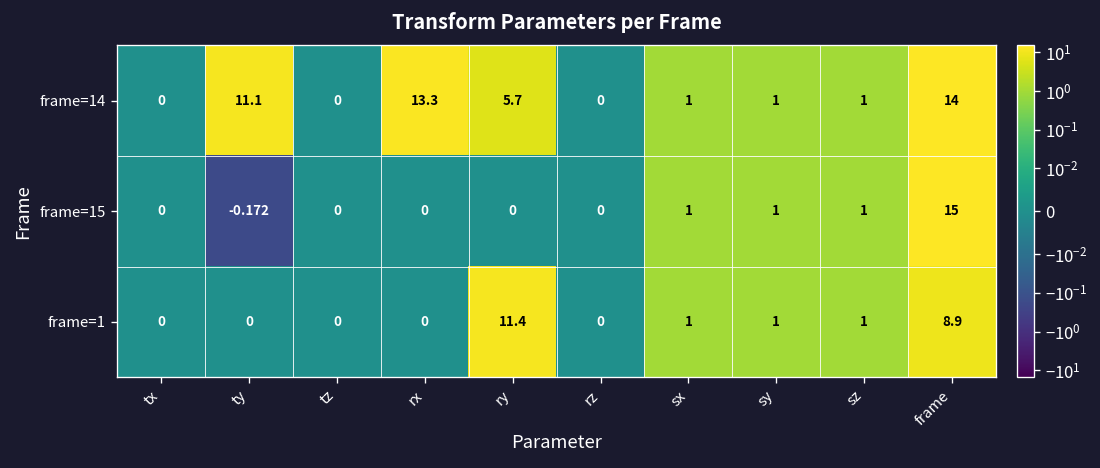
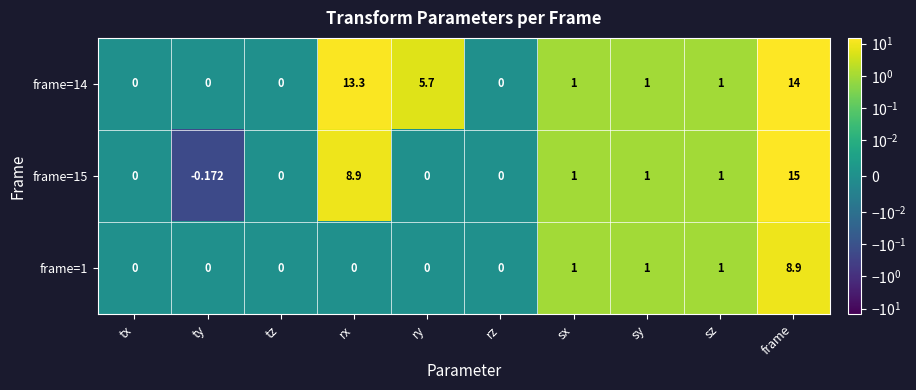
frame=14, ty: 11.1 -> 0
frame=15, rx: 0 -> 8.9
frame=1, ry: 11.4 -> 0
